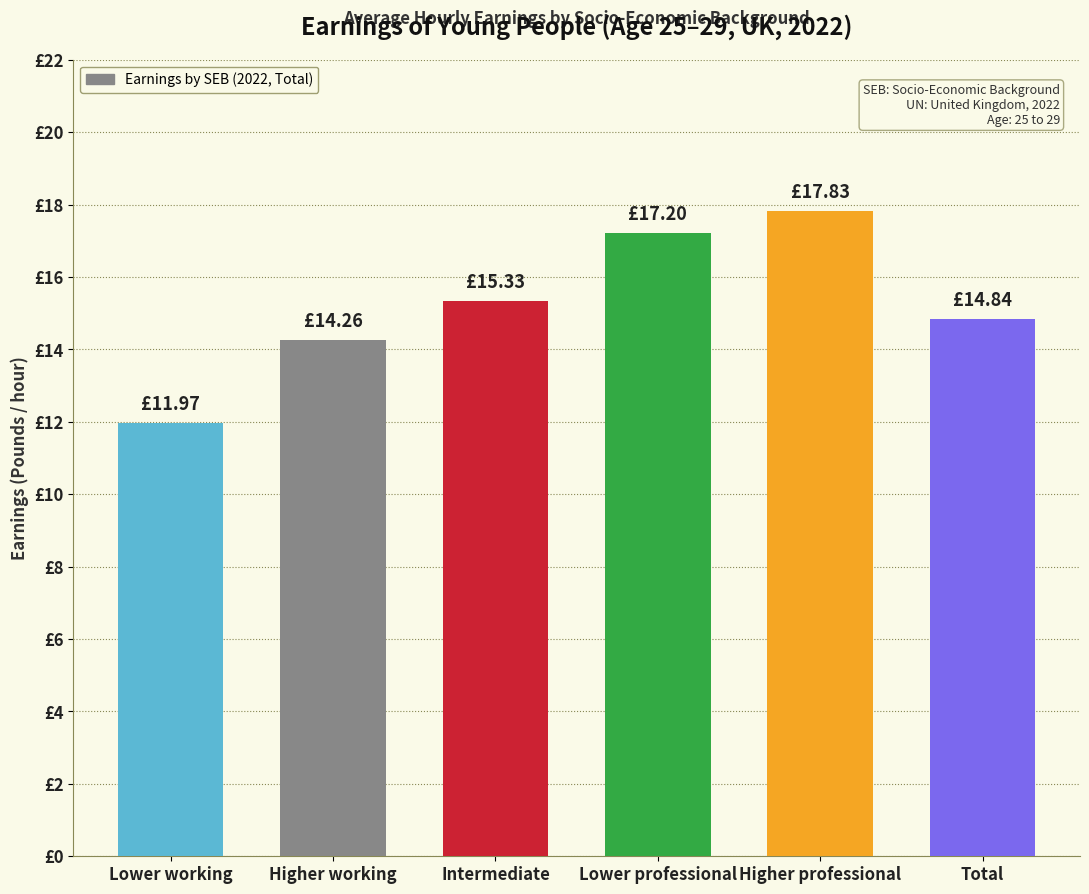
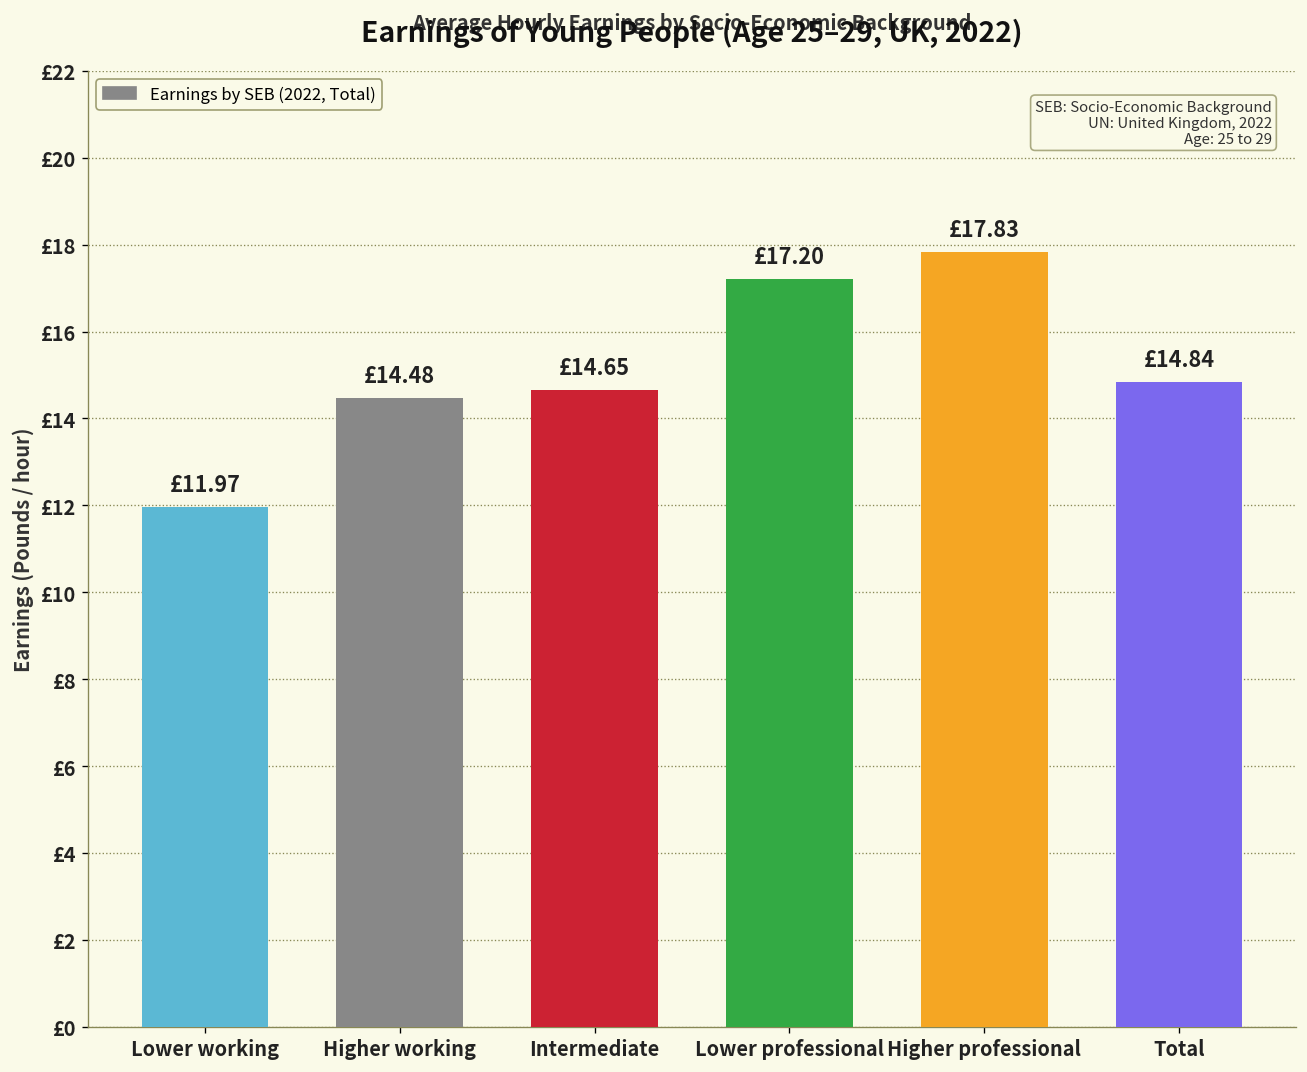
Higher working: £14.26 -> £14.48
Intermediate: £15.33 -> £14.65
